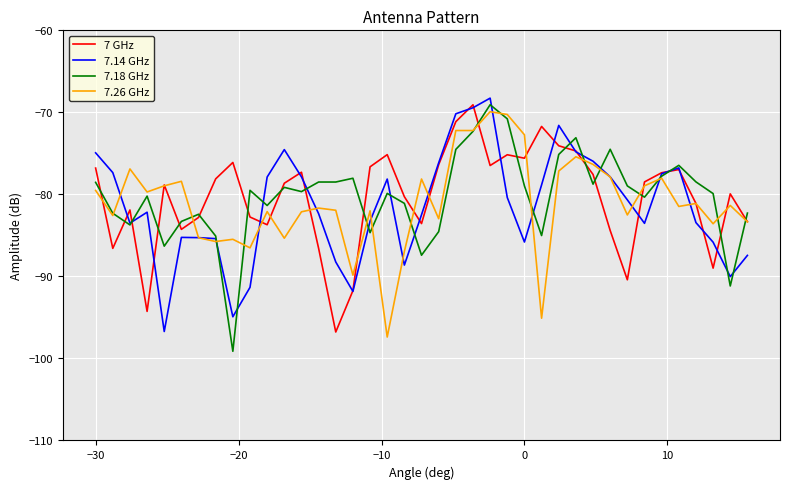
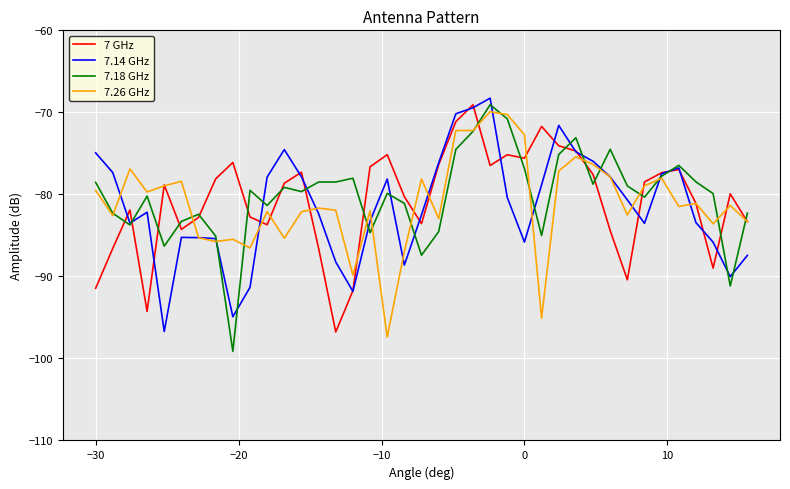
7 GHz, −30: -77 -> -91
7.18 GHz, 0: -79 -> -77
